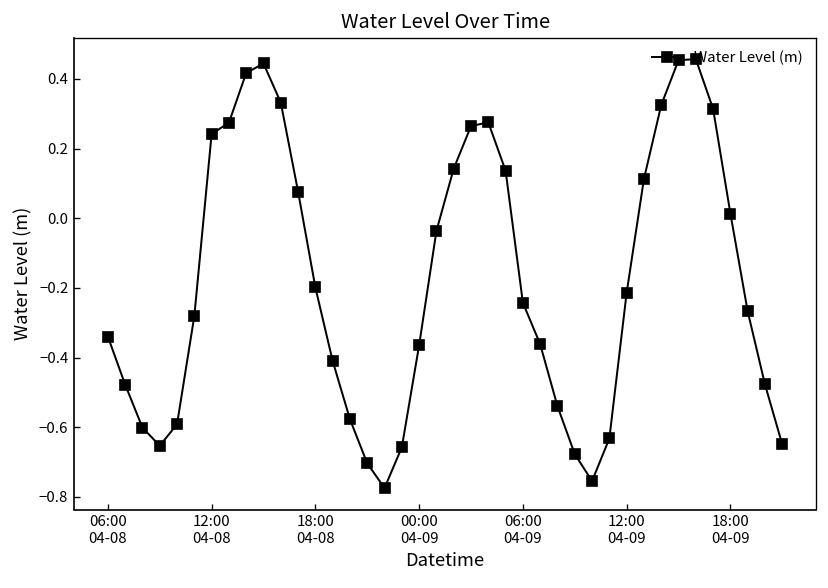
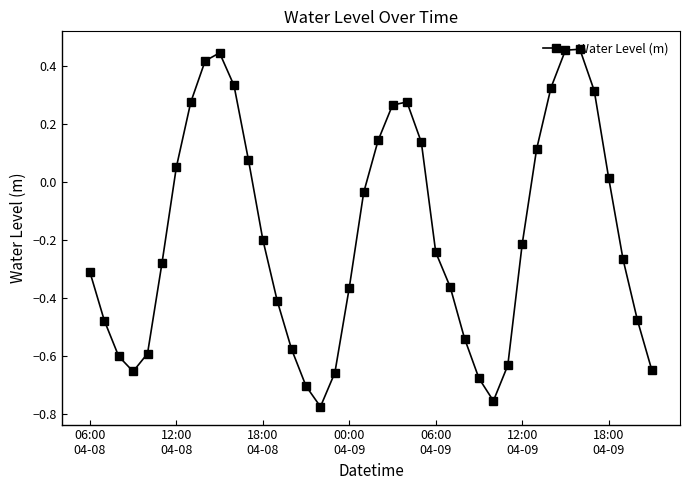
06:00 04-08: -0.34 -> -0.31
12:00 04-08: 0.24 -> 0.05
